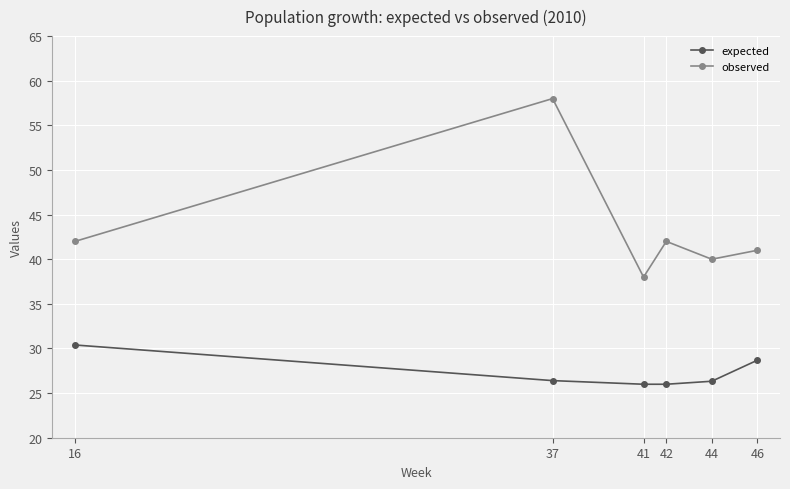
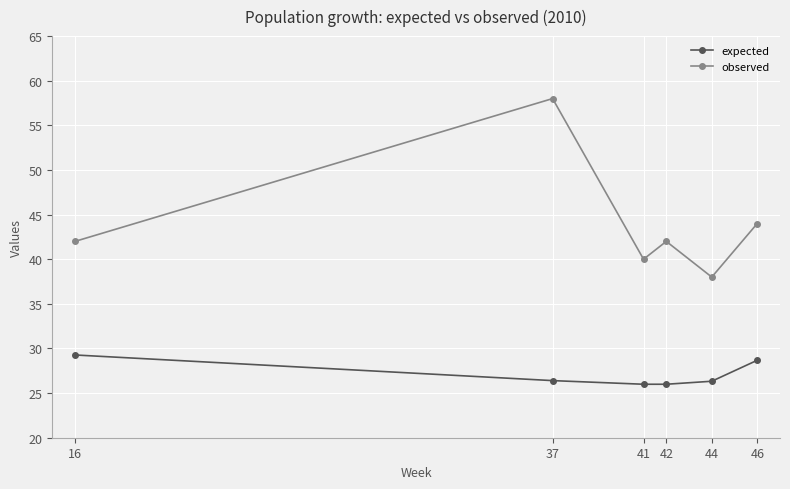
expected, 16: 30 -> 29
observed, 41: 38 -> 40
observed, 44: 40 -> 38
observed, 46: 41 -> 44
